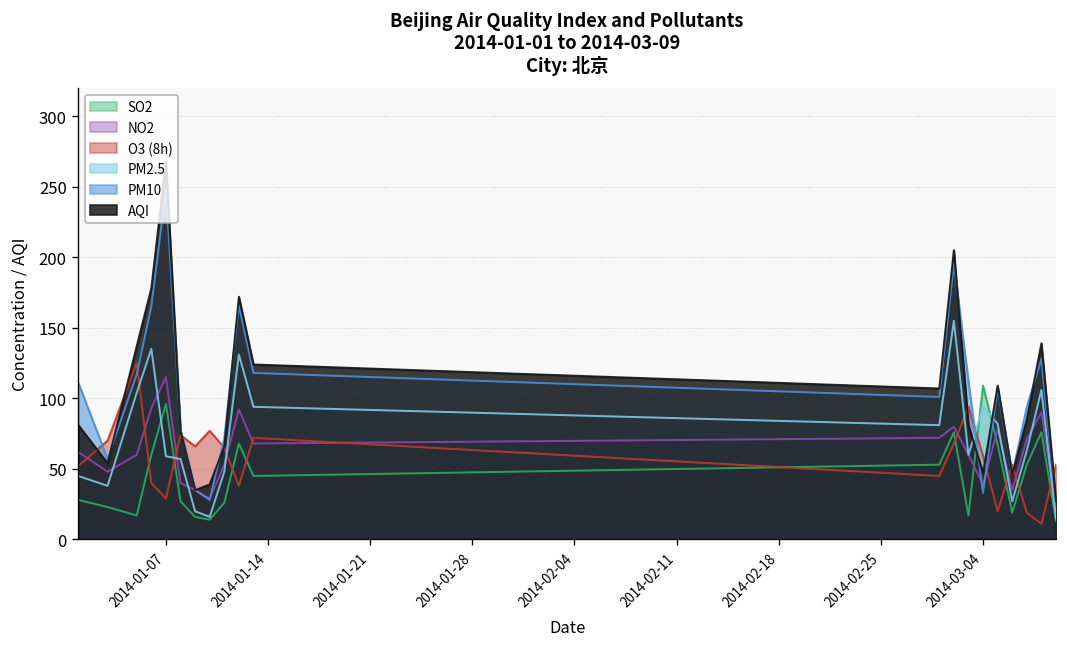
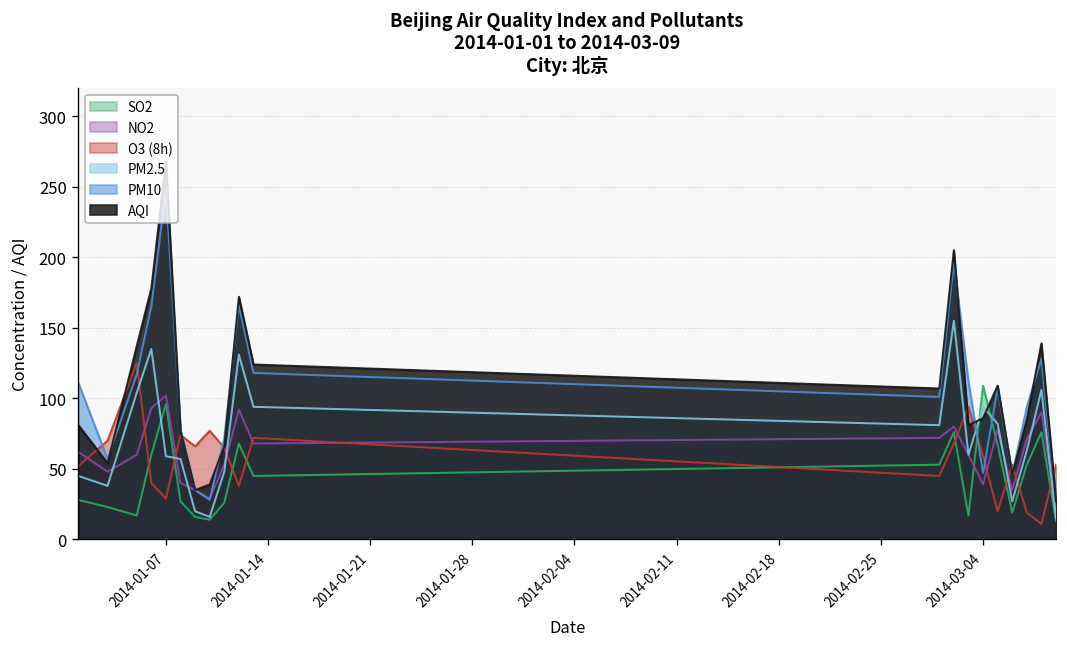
NO2, 2014-01-07: 115 -> 102
PM10, 2014-03-04: 33 -> 47
AQI, 2014-03-04: 47 -> 86
